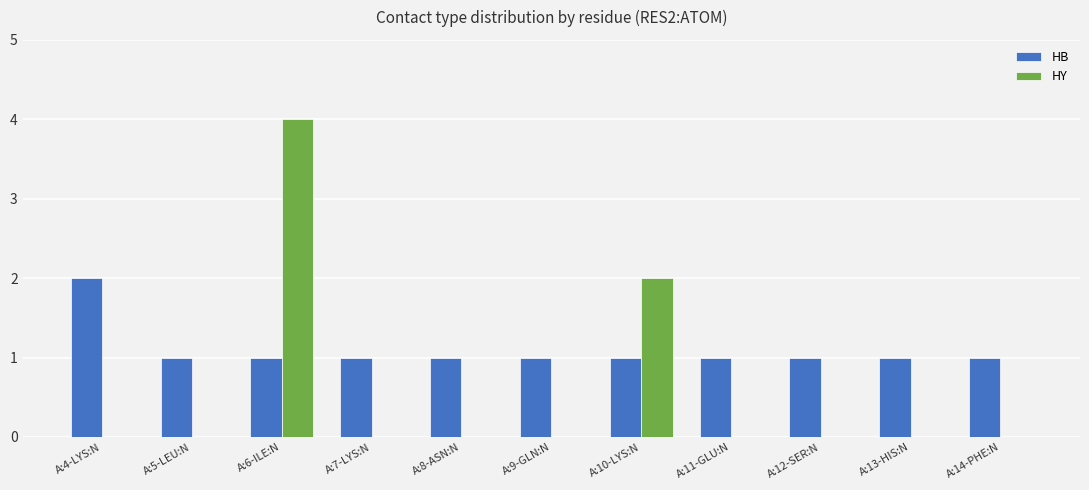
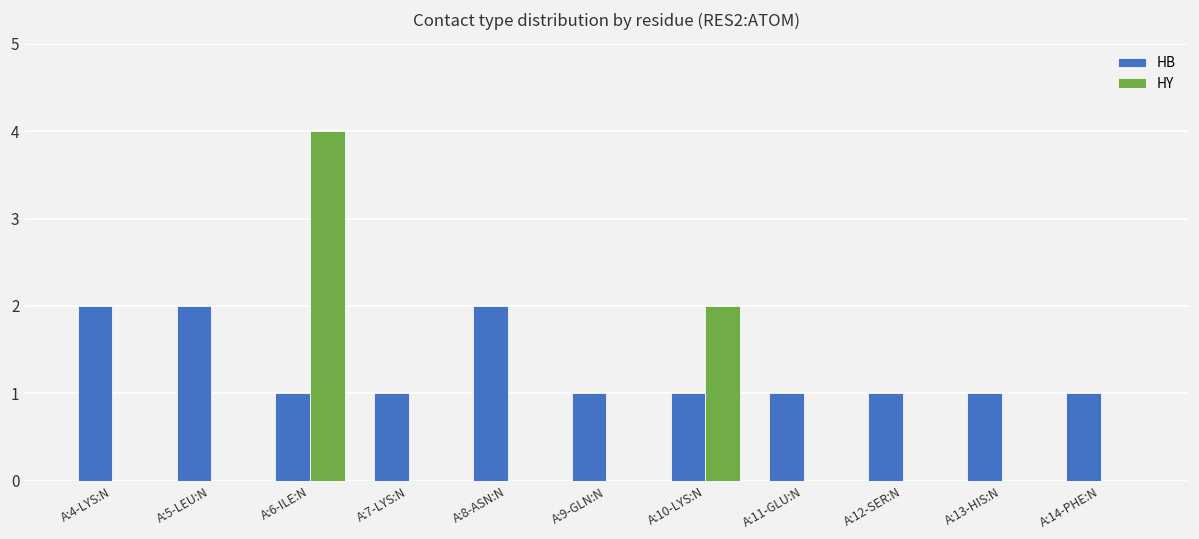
HB, A:5-LEU:N: 1 -> 2
HB, A:8-ASN:N: 1 -> 2
